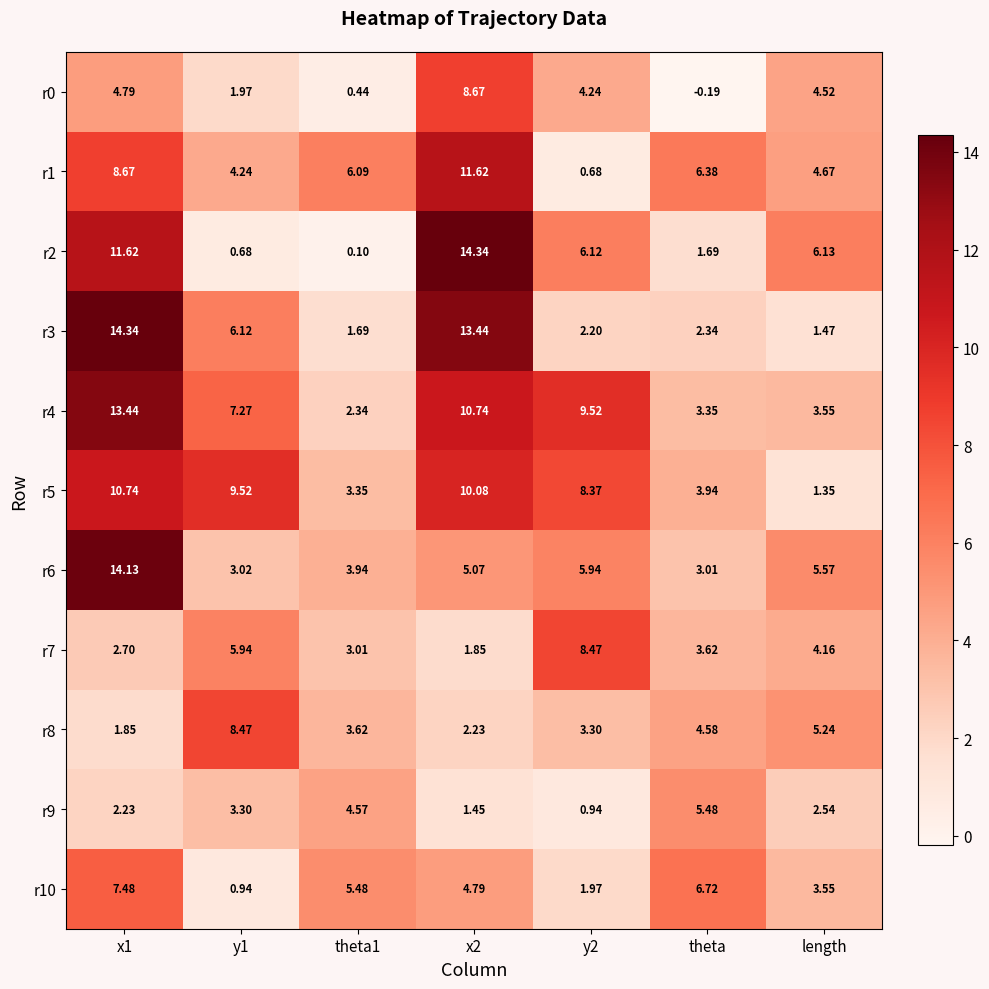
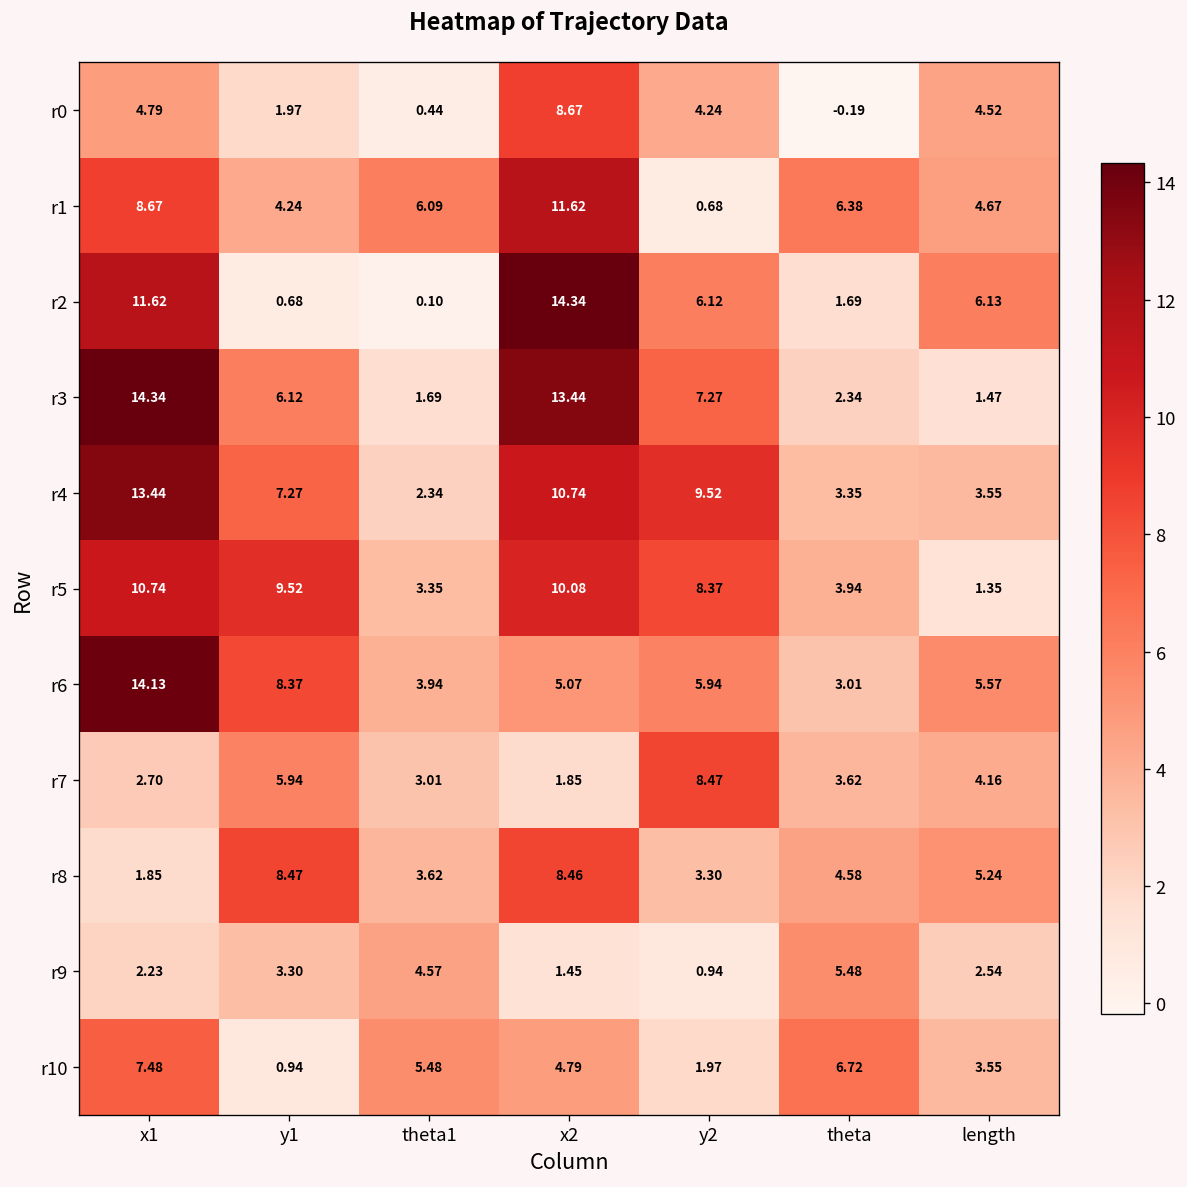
r3, y2: 2.20 -> 7.27
r6, y1: 3.02 -> 8.37
r8, x2: 2.23 -> 8.46
